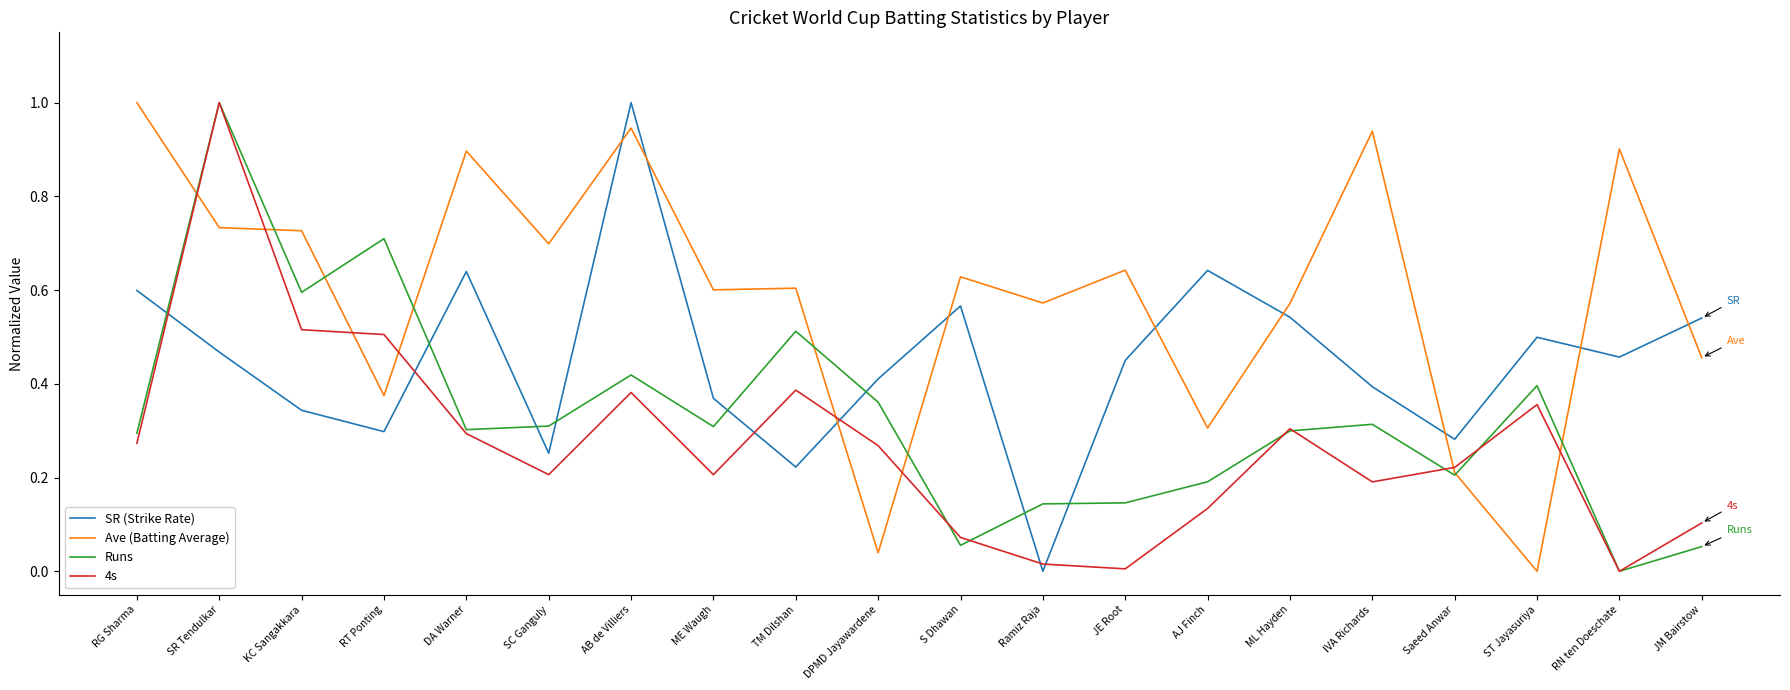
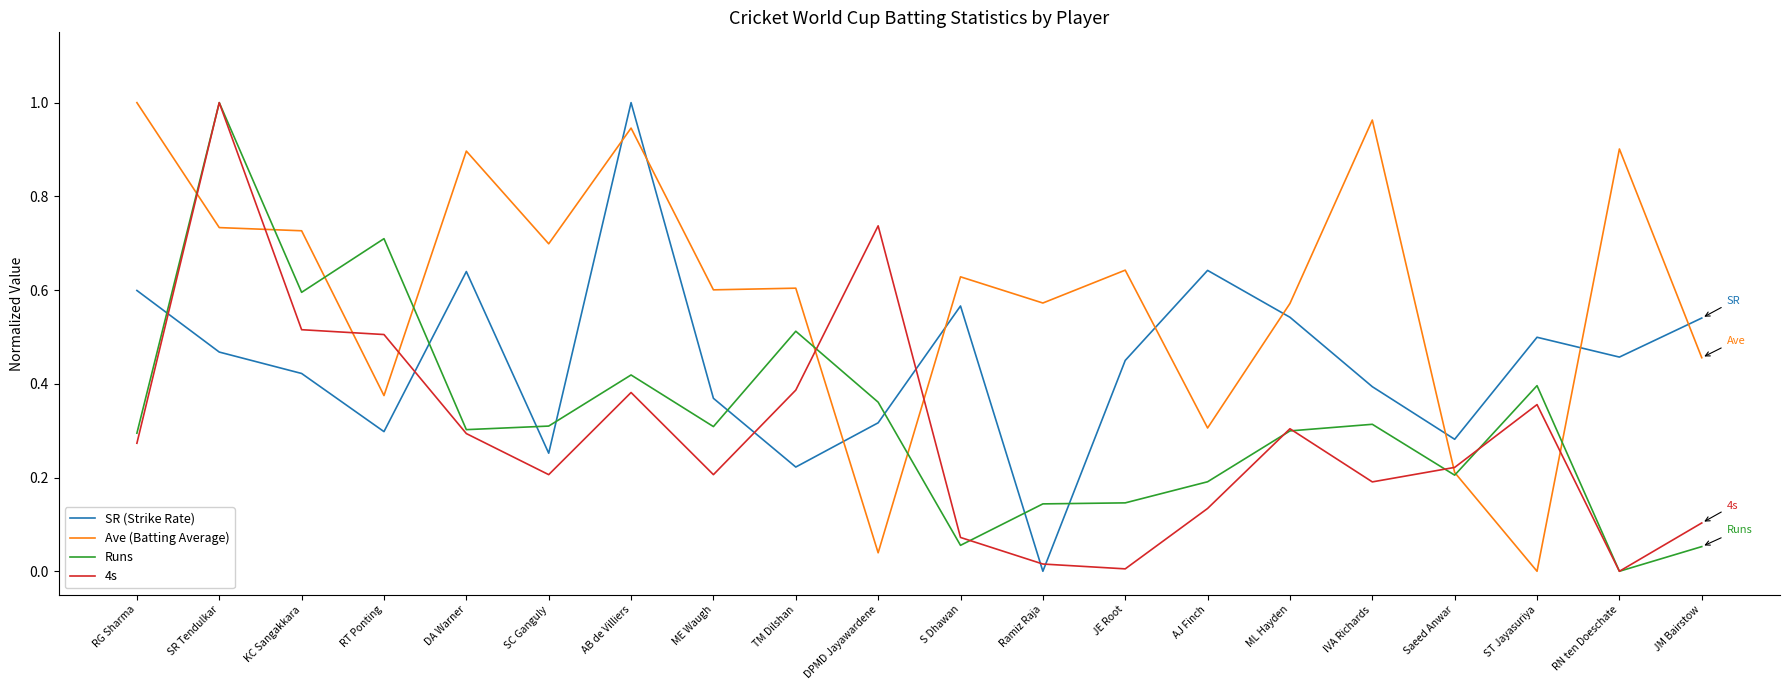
SR (Strike Rate), KC Sangakkara: 0.34 -> 0.42
SR (Strike Rate), DPMD Jayawardene: 0.41 -> 0.32
4s, DPMD Jayawardene: 0.27 -> 0.74
Ave (Batting Average), IVA Richards: 0.94 -> 0.96
